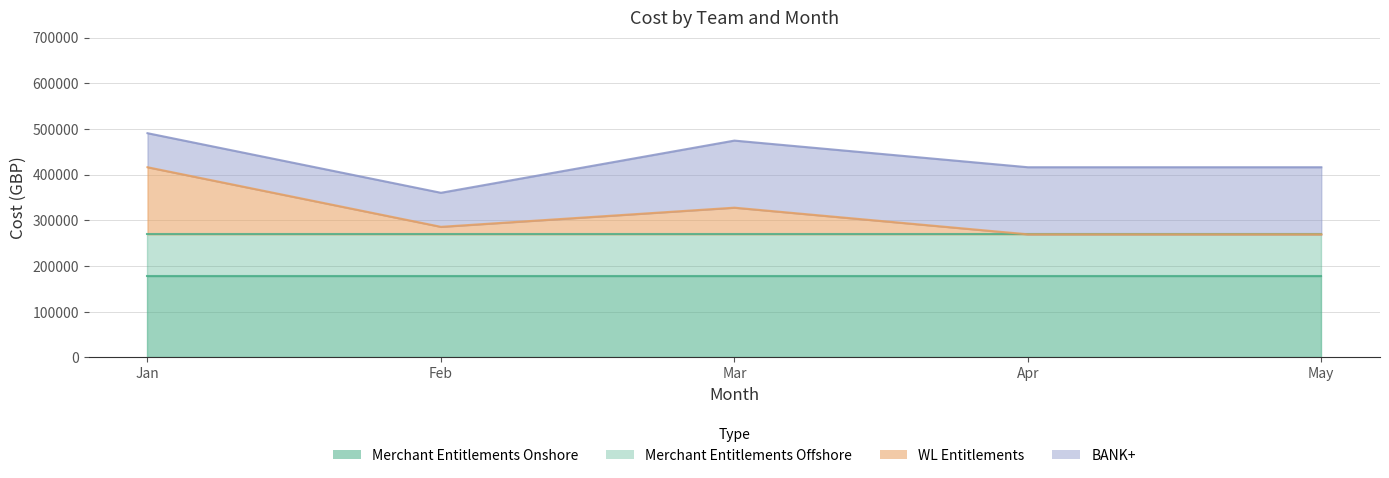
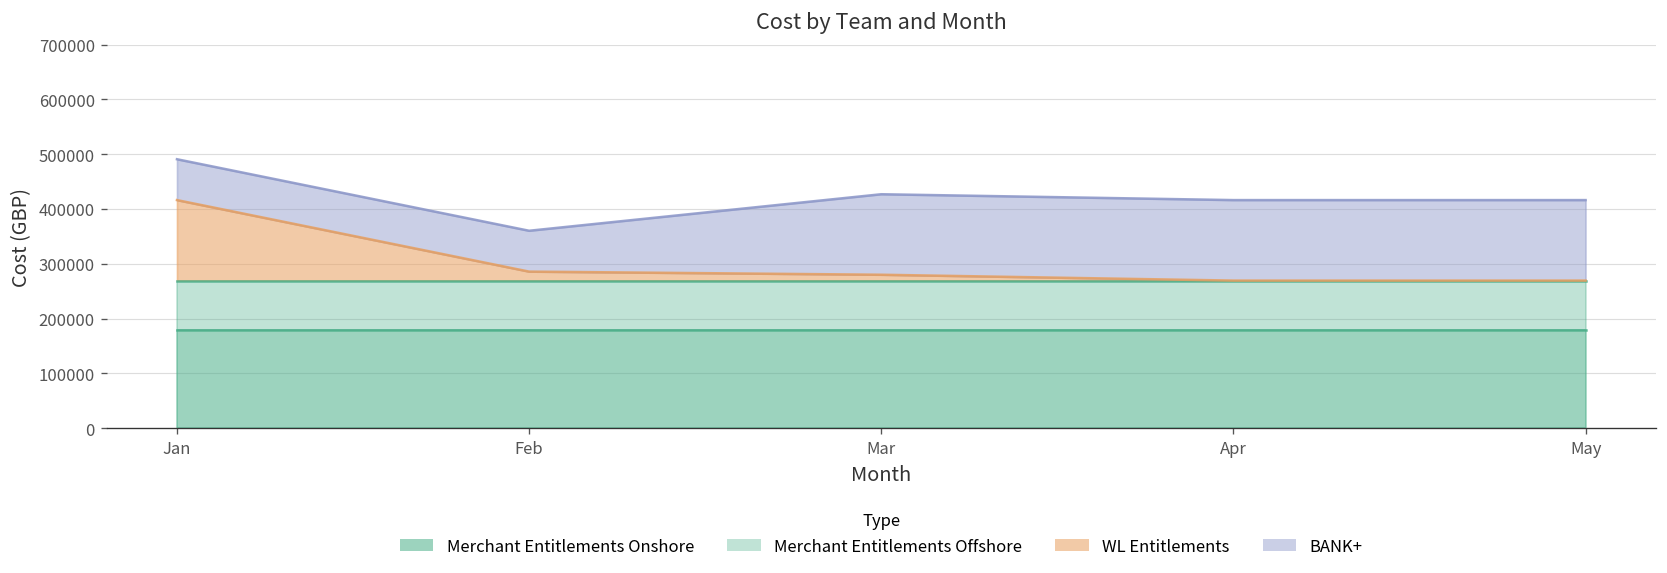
WL Entitlements, Mar: 330000 -> 280000
